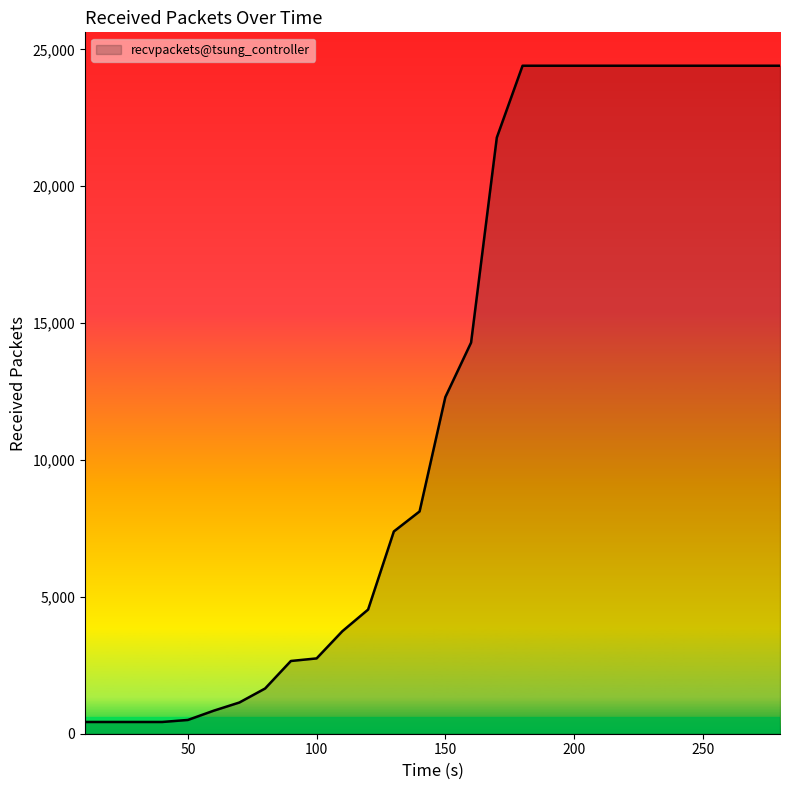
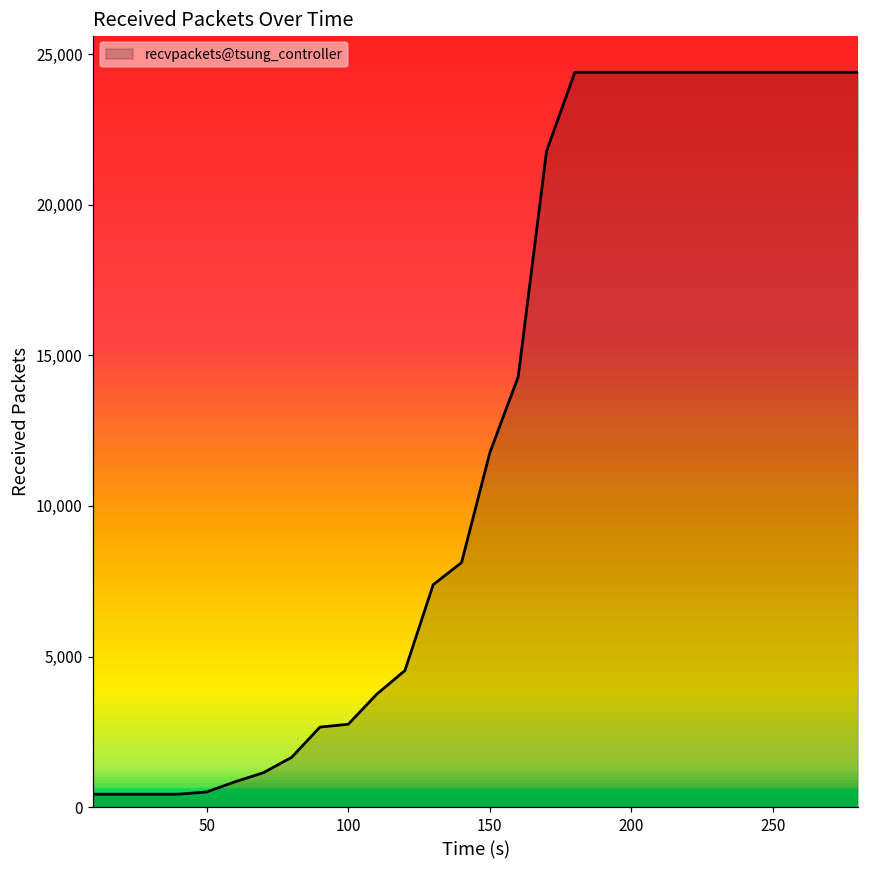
150: 12,300 -> 11,800
